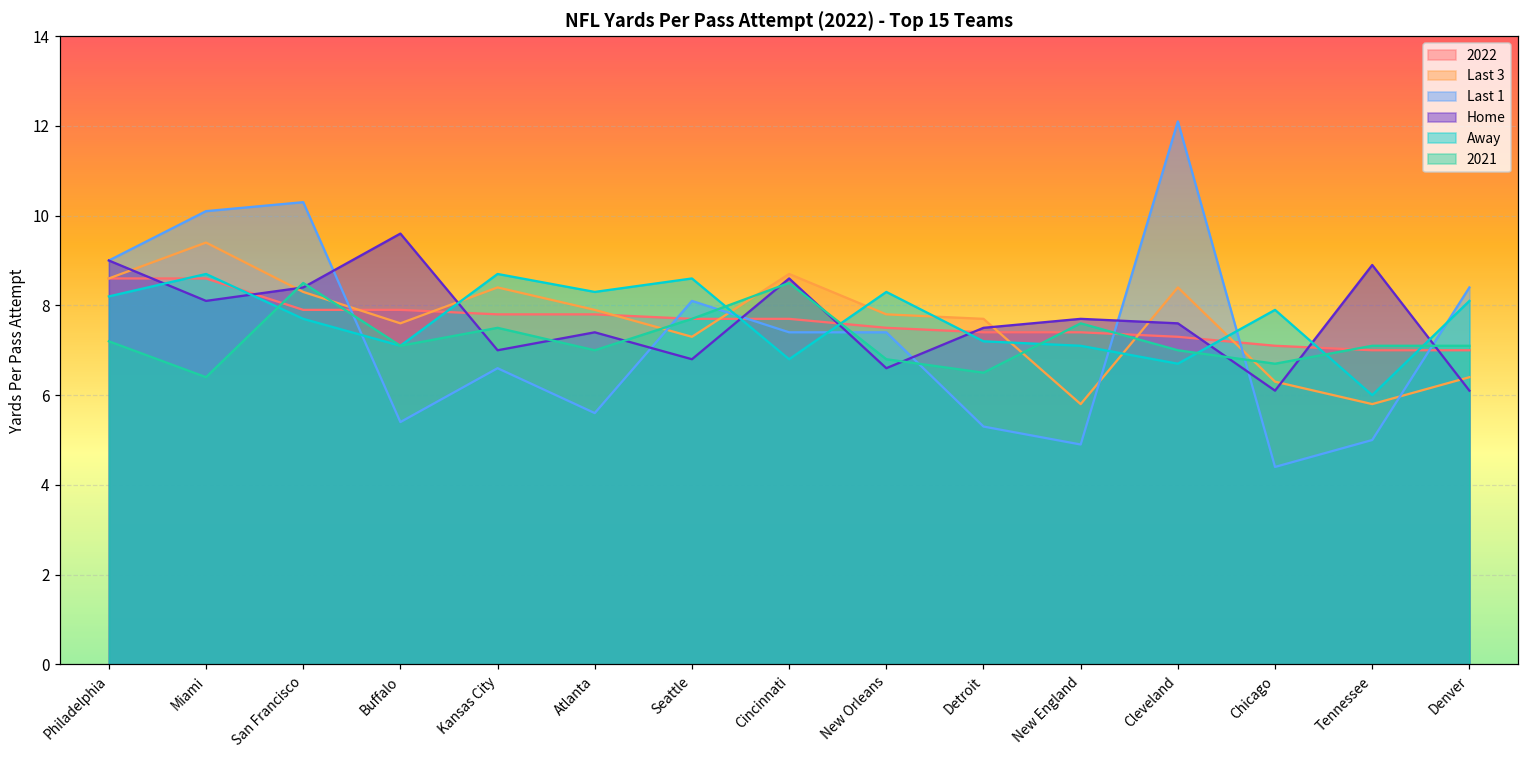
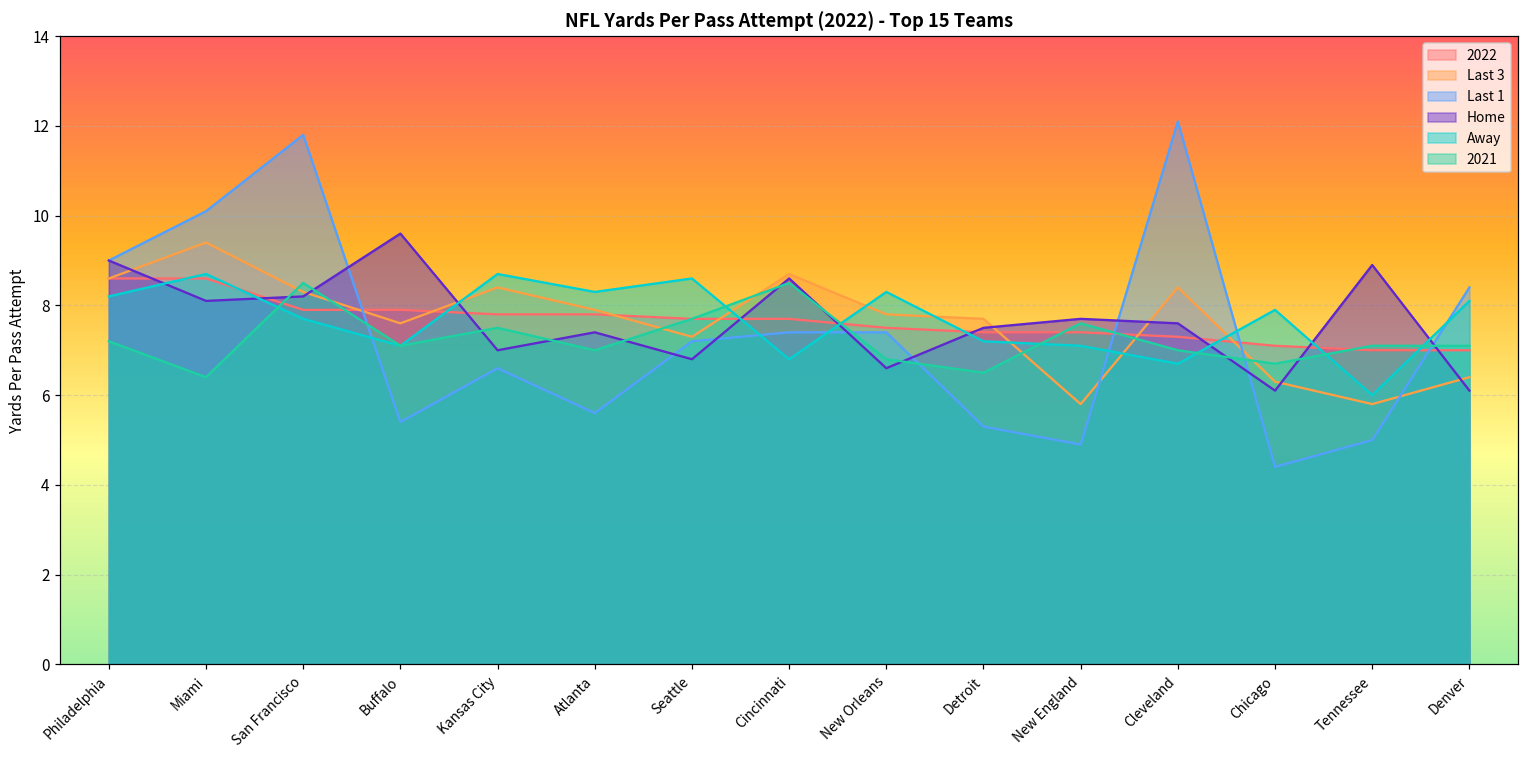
Last 1, San Francisco: 10.3 -> 11.8
Home, San Francisco: 8.4 -> 8.2
Last 1, Seattle: 8.1 -> 7.2
